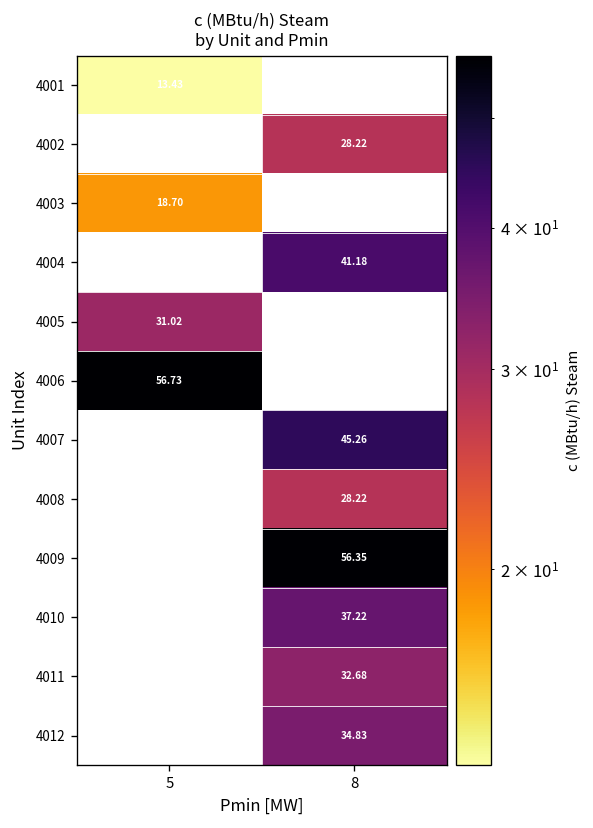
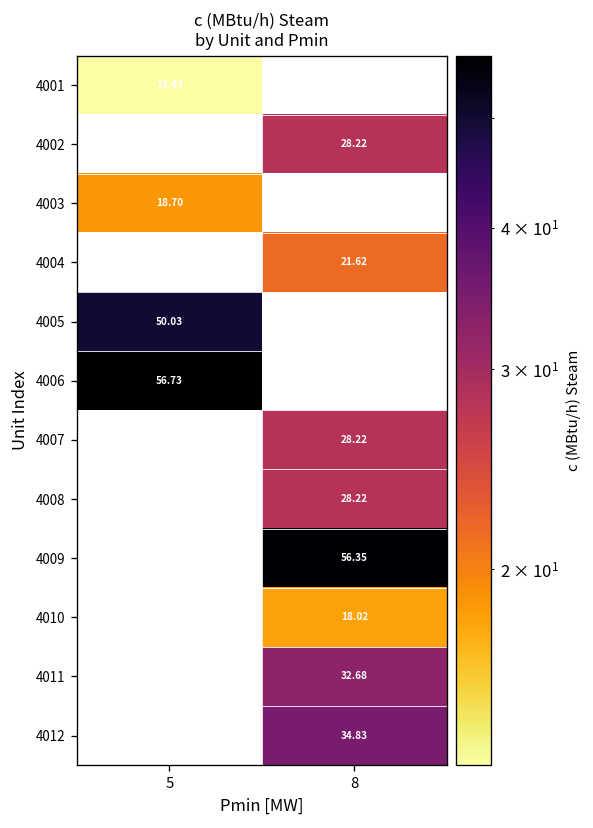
4004, 8: 41.18 -> 21.62
4005, 5: 31.02 -> 50.03
4007, 8: 45.26 -> 28.22
4010, 8: 37.22 -> 18.02
